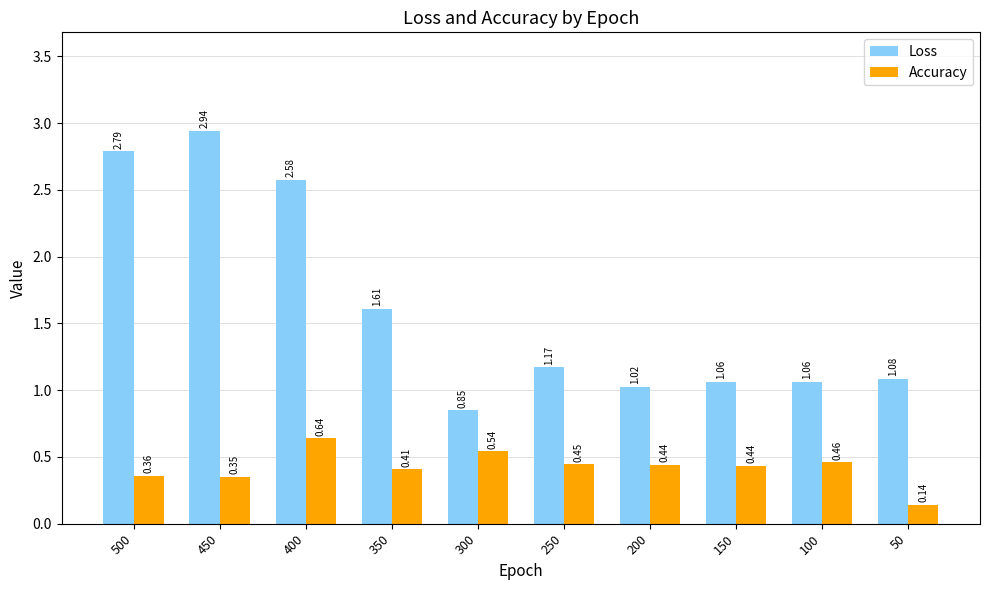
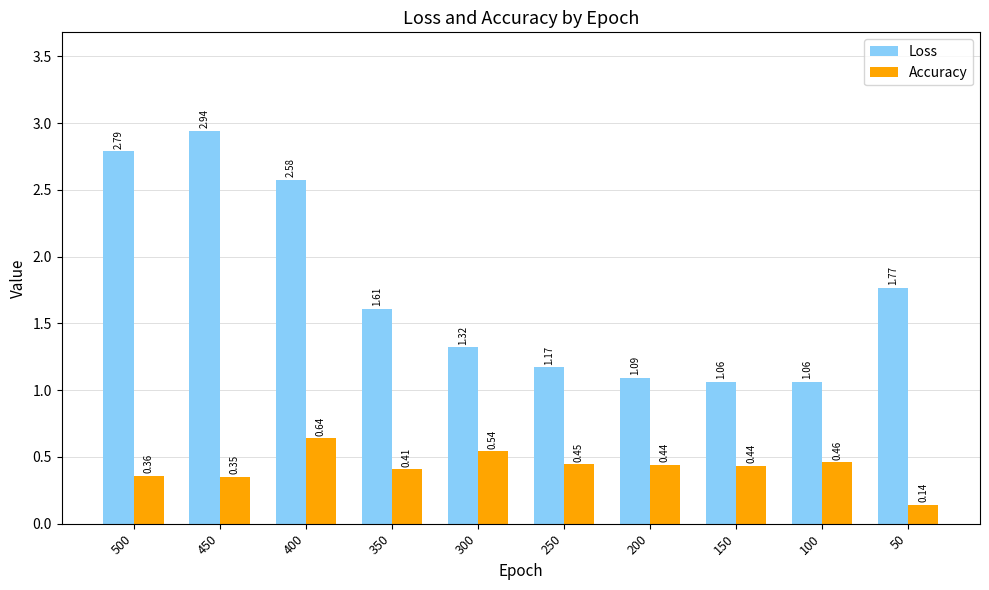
Loss, 300: 0.85 -> 1.32
Loss, 200: 1.02 -> 1.09
Loss, 50: 1.08 -> 1.77
